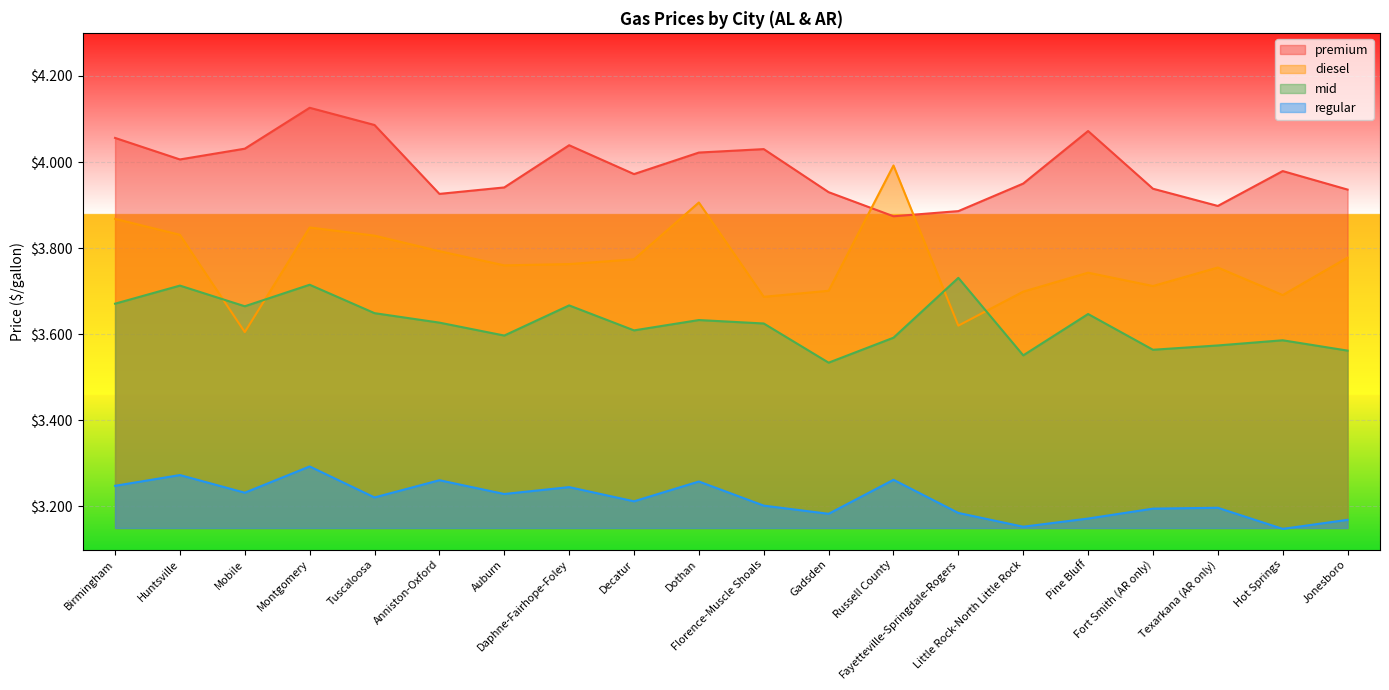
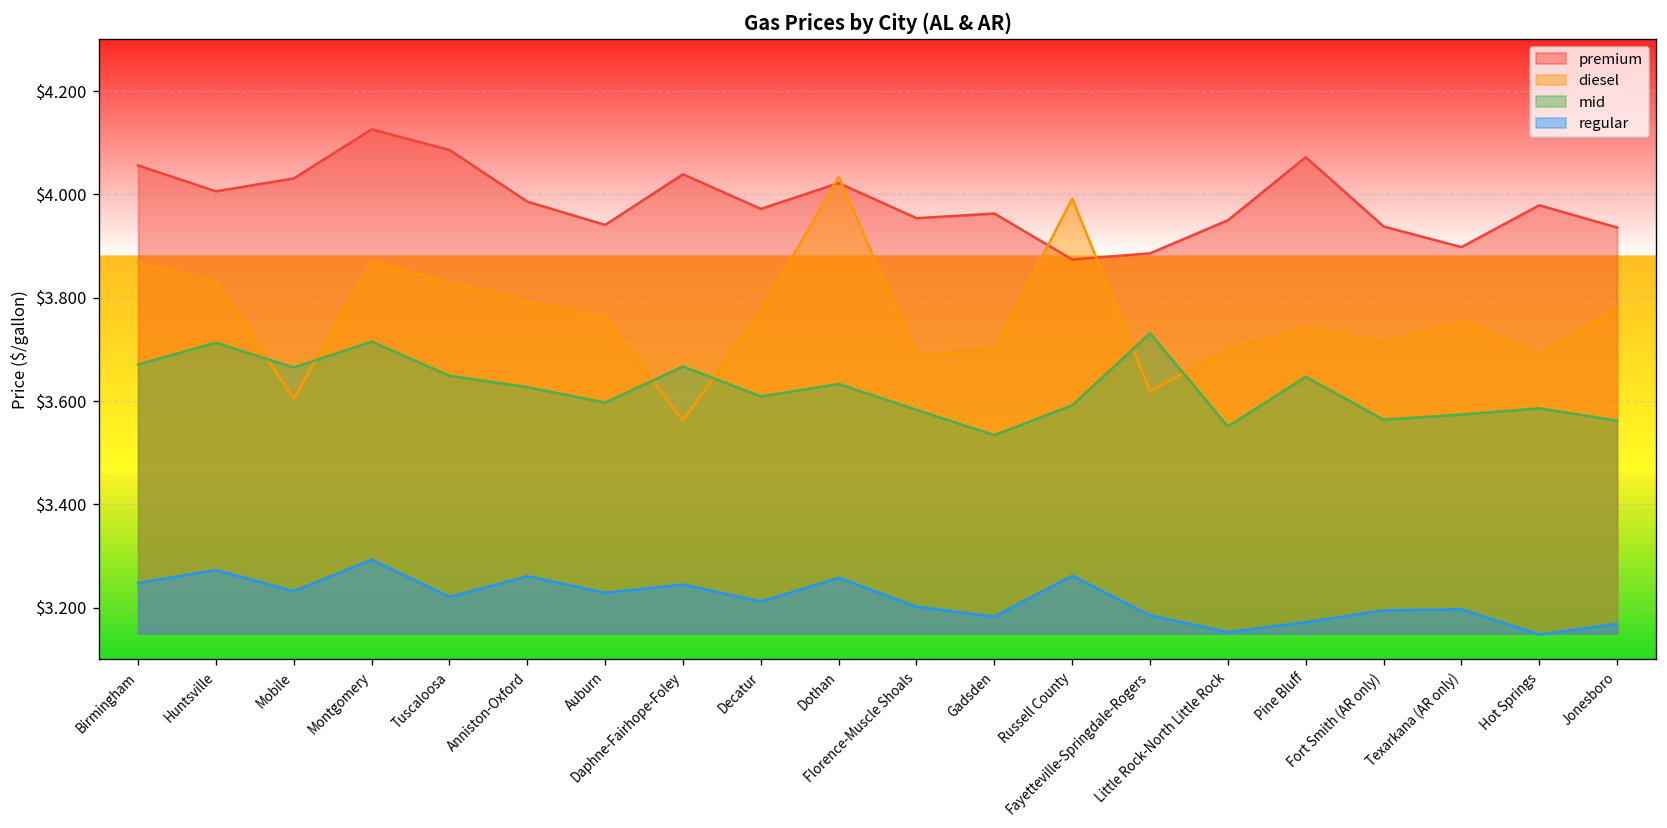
diesel, Montgomery: $3.85 -> $3.87
premium, Anniston-Oxford: $3.93 -> $3.99
diesel, Daphne-Fairhope-Foley: $3.76 -> $3.56
diesel, Dothan: $3.91 -> $4.03
premium, Florence-Muscle Shoals: $4.03 -> $3.95
mid, Florence-Muscle Shoals: $3.63 -> $3.58
premium, Gadsden: $3.93 -> $3.96
